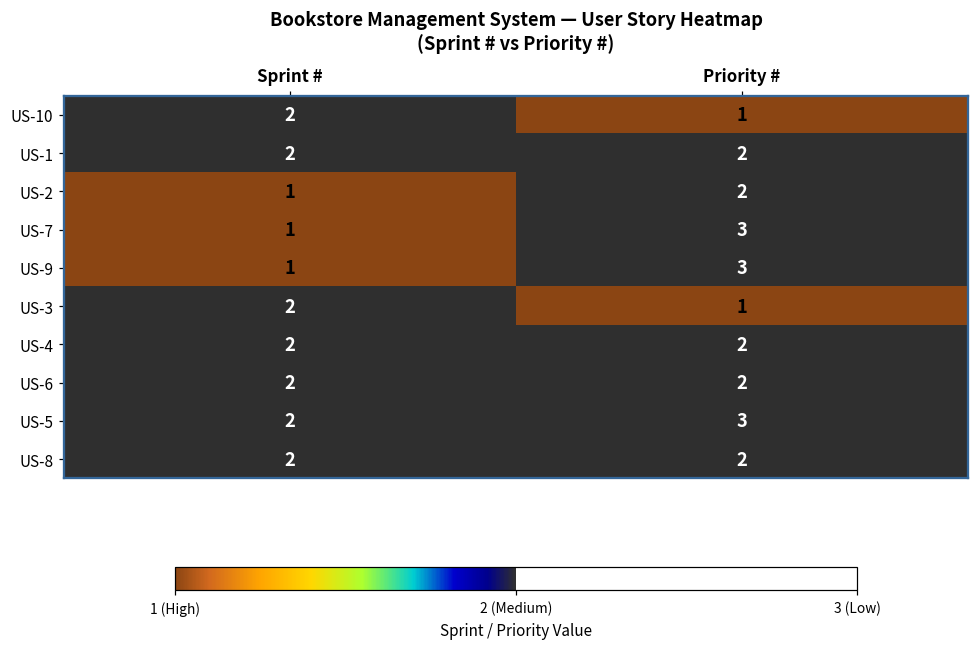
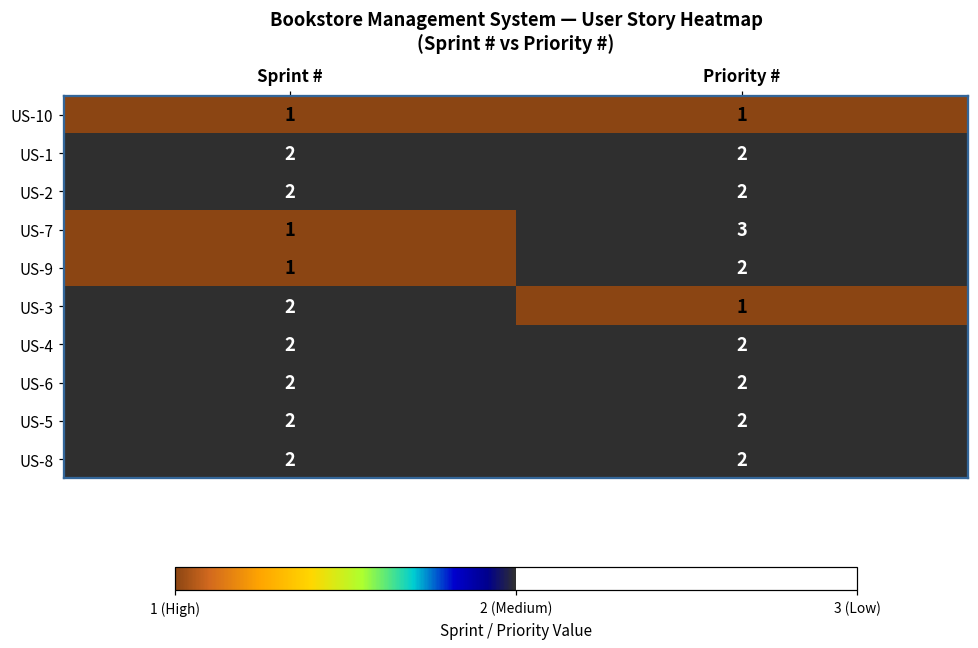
US-10, Sprint #: 2 -> 1
US-2, Sprint #: 1 -> 2
US-9, Priority #: 3 -> 2
US-5, Priority #: 3 -> 2
